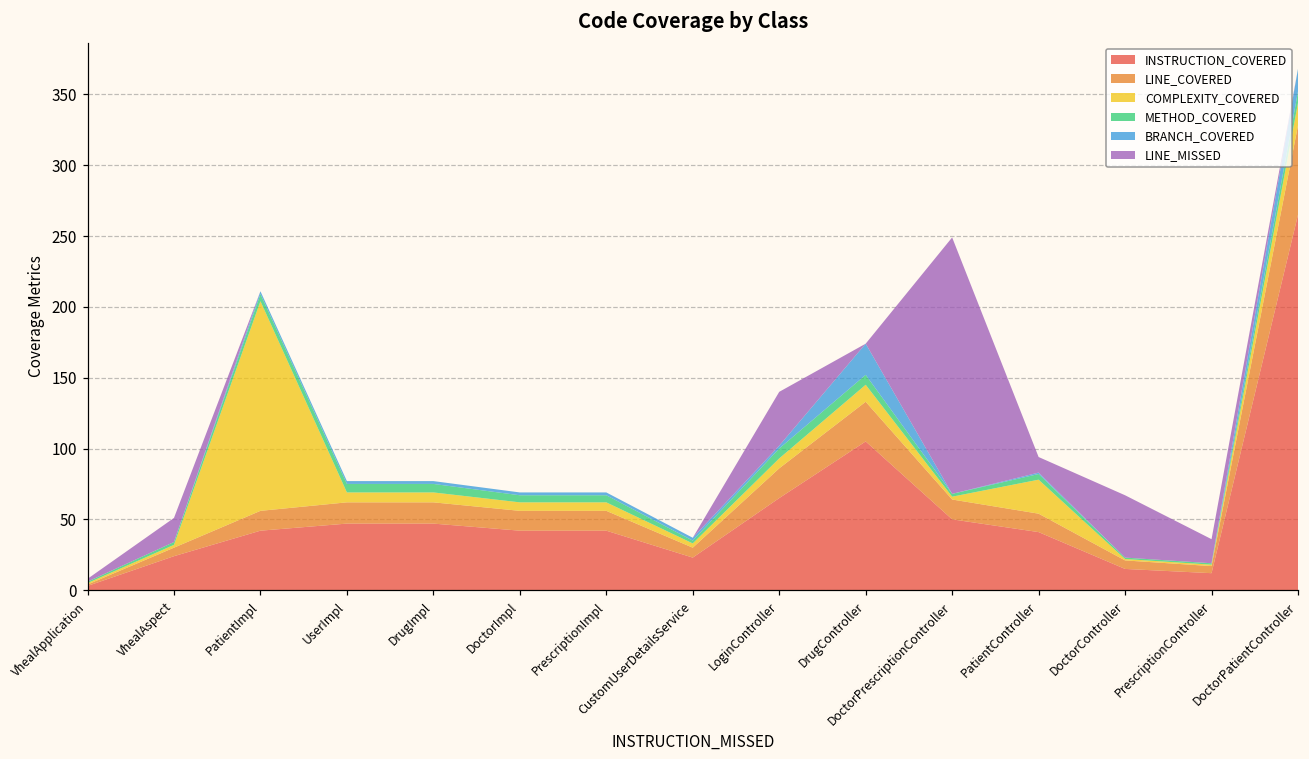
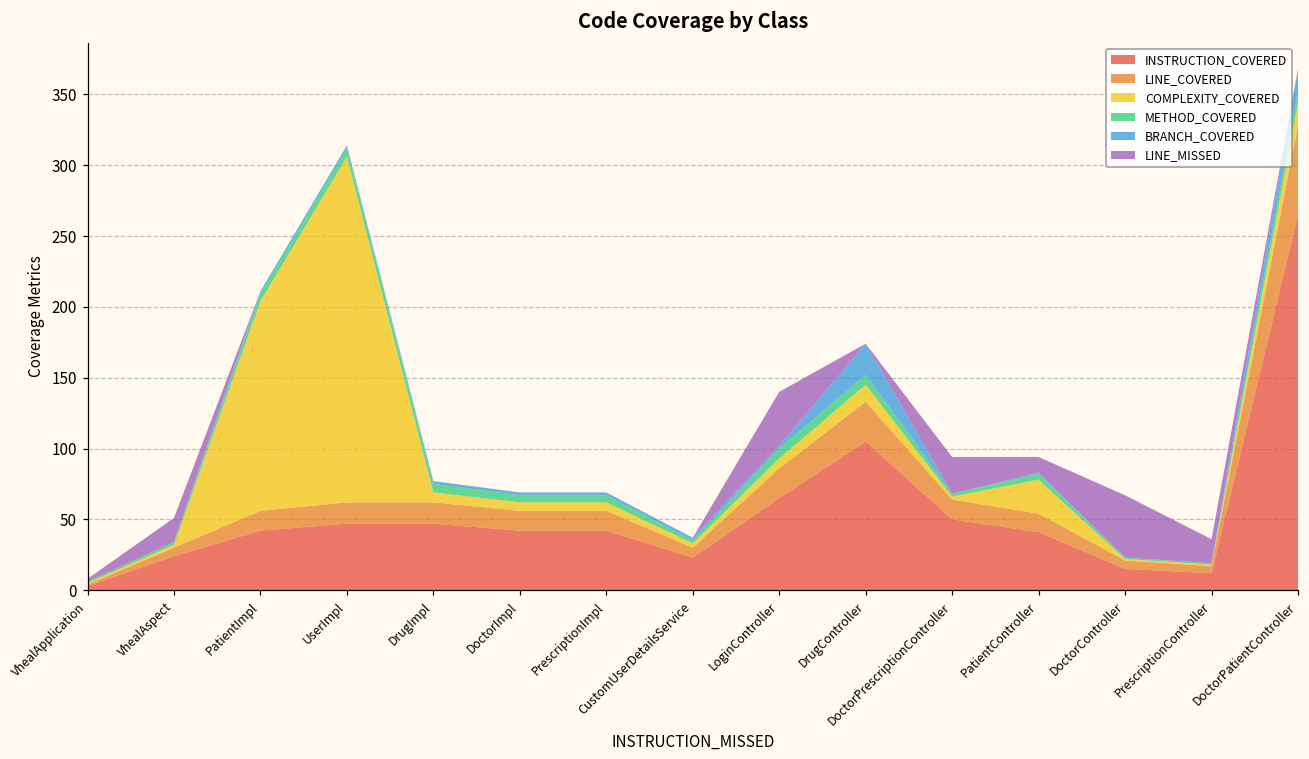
COMPLEXITY_COVERED, UserImpl: 7 -> 244
LINE_MISSED, DoctorPrescriptionController: 181 -> 26
